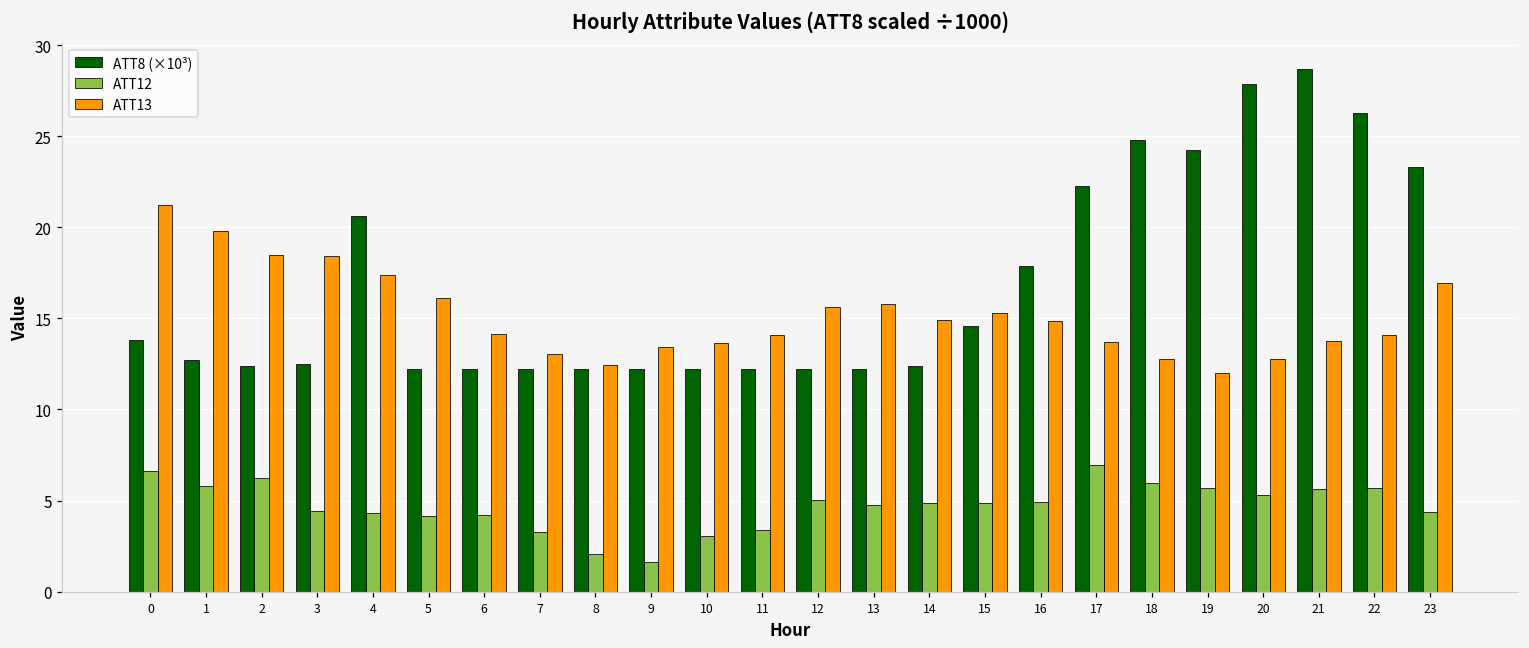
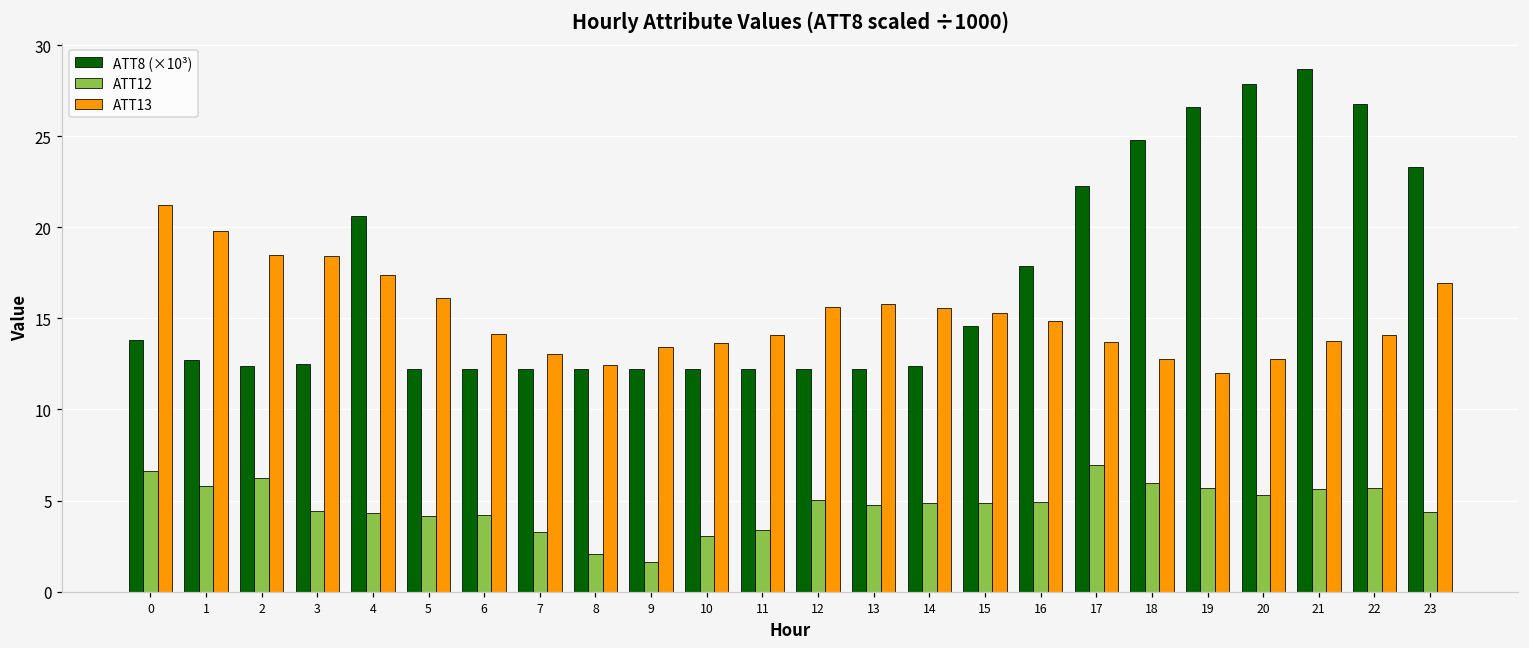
ATT13, 14: 14.9 -> 15.6
ATT8 (×10³), 19: 24.3 -> 26.6
ATT8 (×10³), 22: 26.3 -> 26.8
